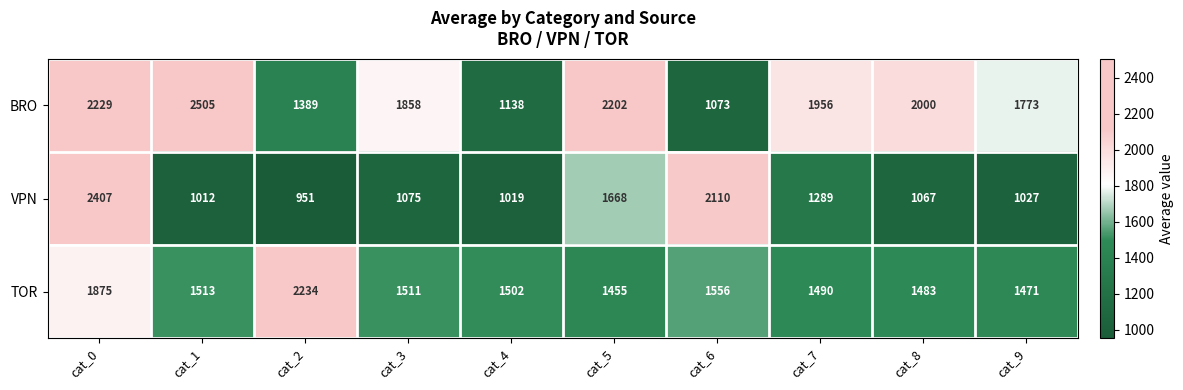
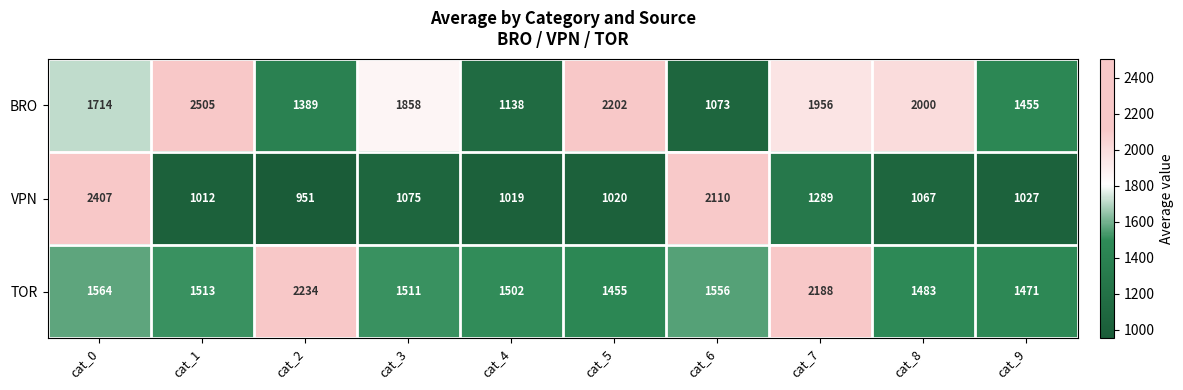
BRO, cat_0: 2229 -> 1714
BRO, cat_9: 1773 -> 1455
VPN, cat_5: 1668 -> 1020
TOR, cat_0: 1875 -> 1564
TOR, cat_7: 1490 -> 2188
